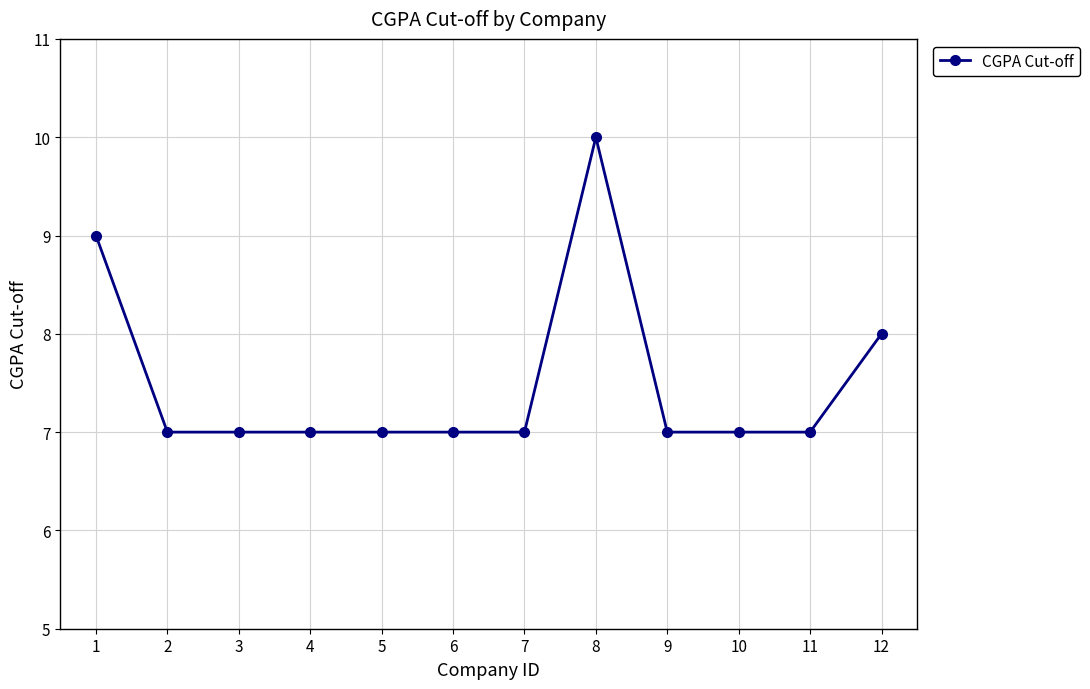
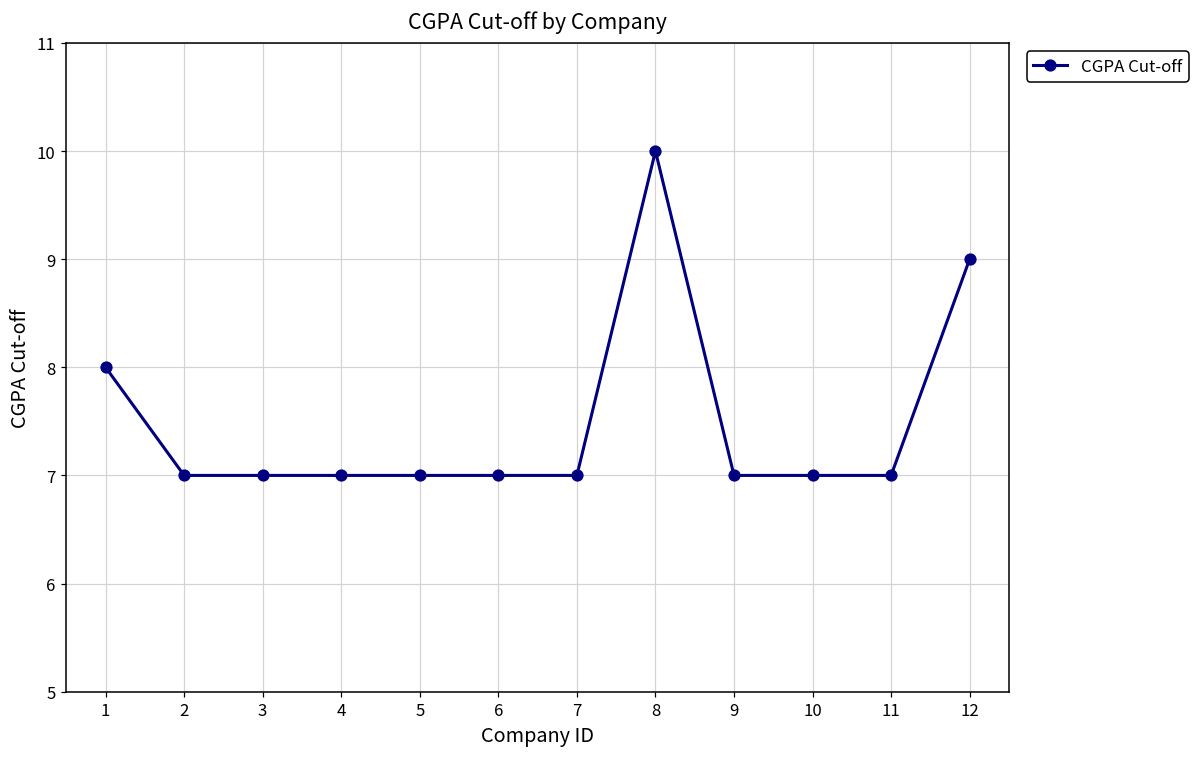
1: 9 -> 8
12: 8 -> 9
